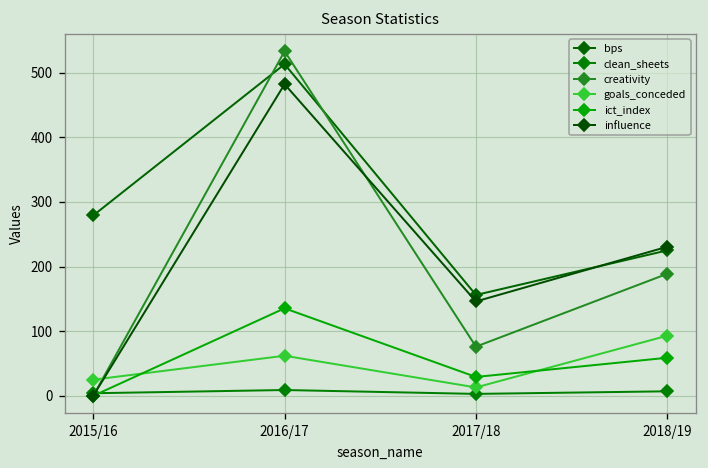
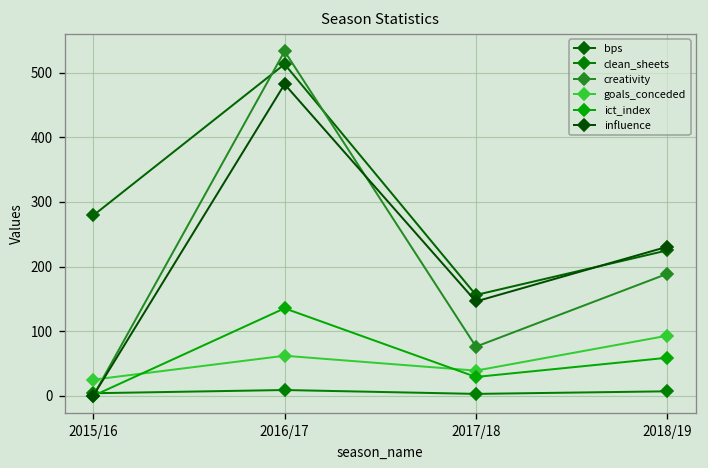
goals_conceded, 2017/18: 10 -> 40
